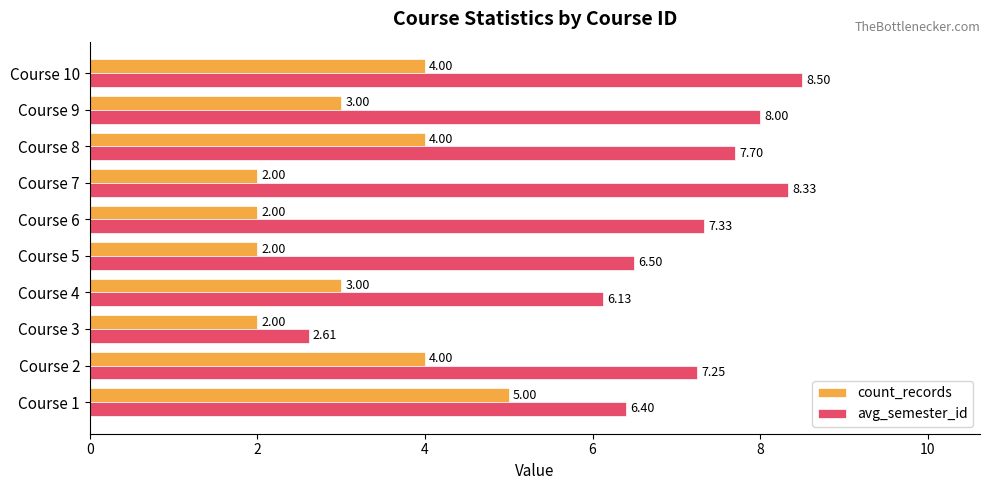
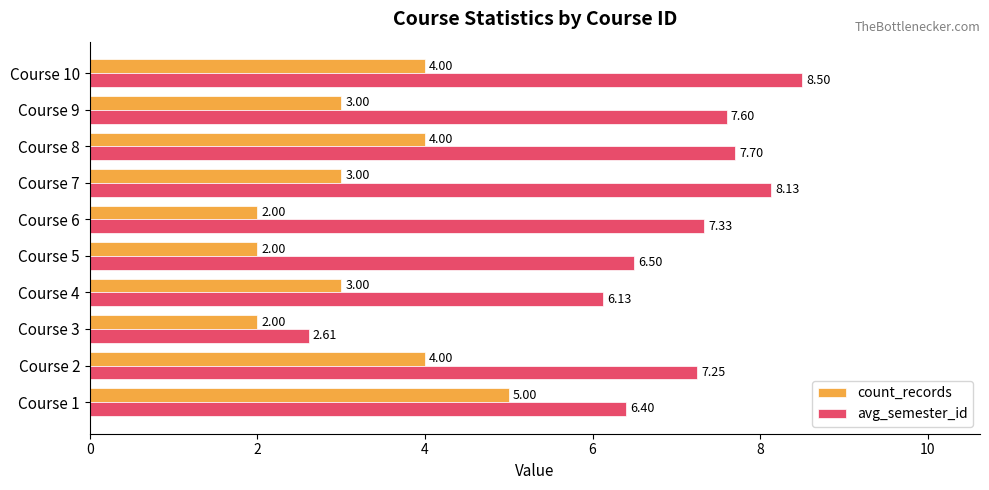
avg_semester_id, Course 9: 8.00 -> 7.60
count_records, Course 7: 2.00 -> 3.00
avg_semester_id, Course 7: 8.33 -> 8.13
